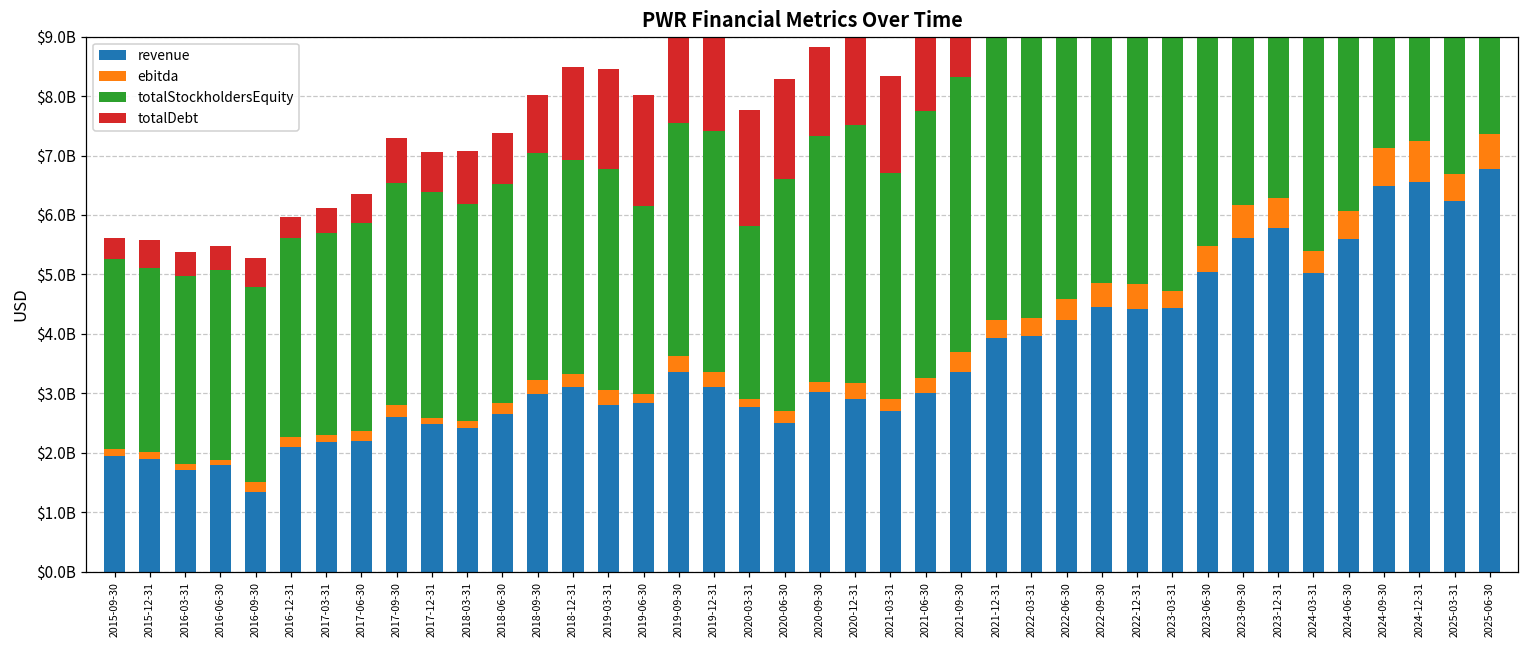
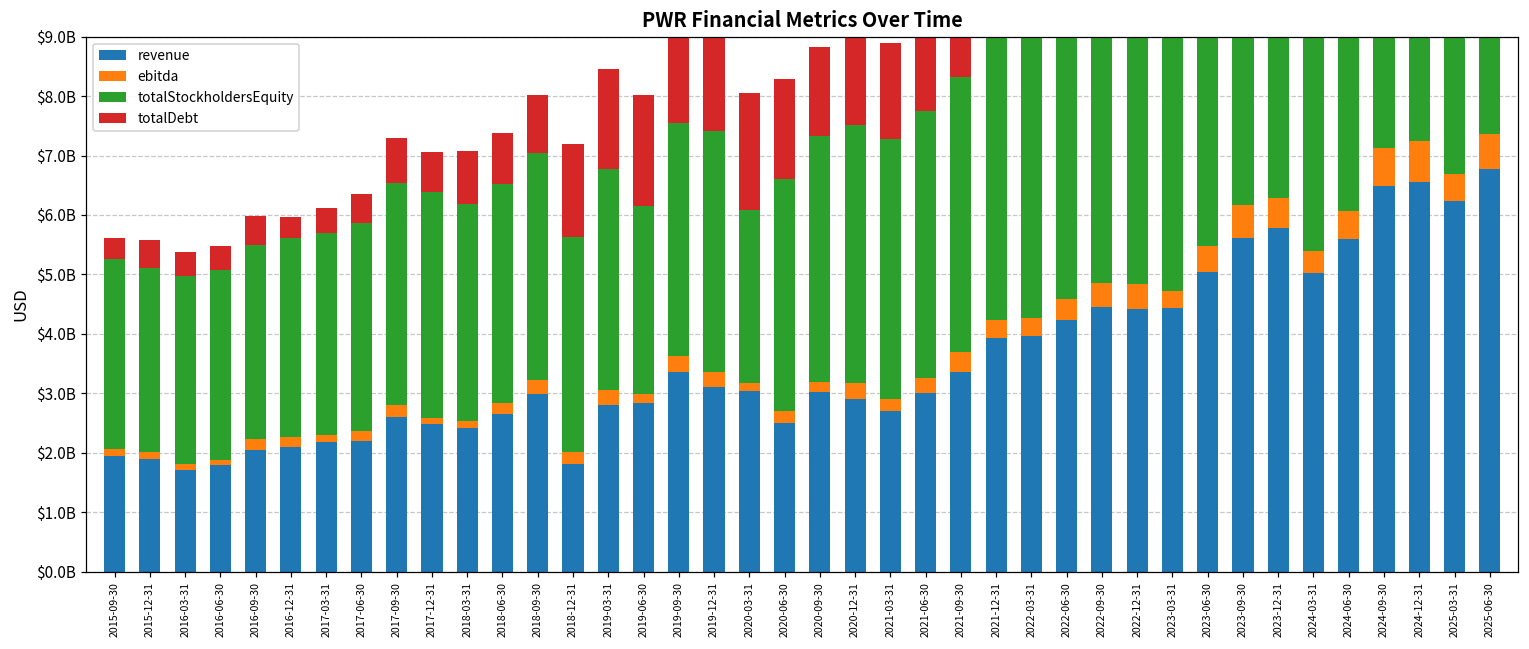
revenue, 2016-09-30: $1300000000 -> $2000000000
revenue, 2018-12-31: $3100000000 -> $1800000000
revenue, 2020-03-31: $2800000000 -> $3000000000
totalStockholdersEquity, 2021-03-31: $3800000000 -> $4400000000
